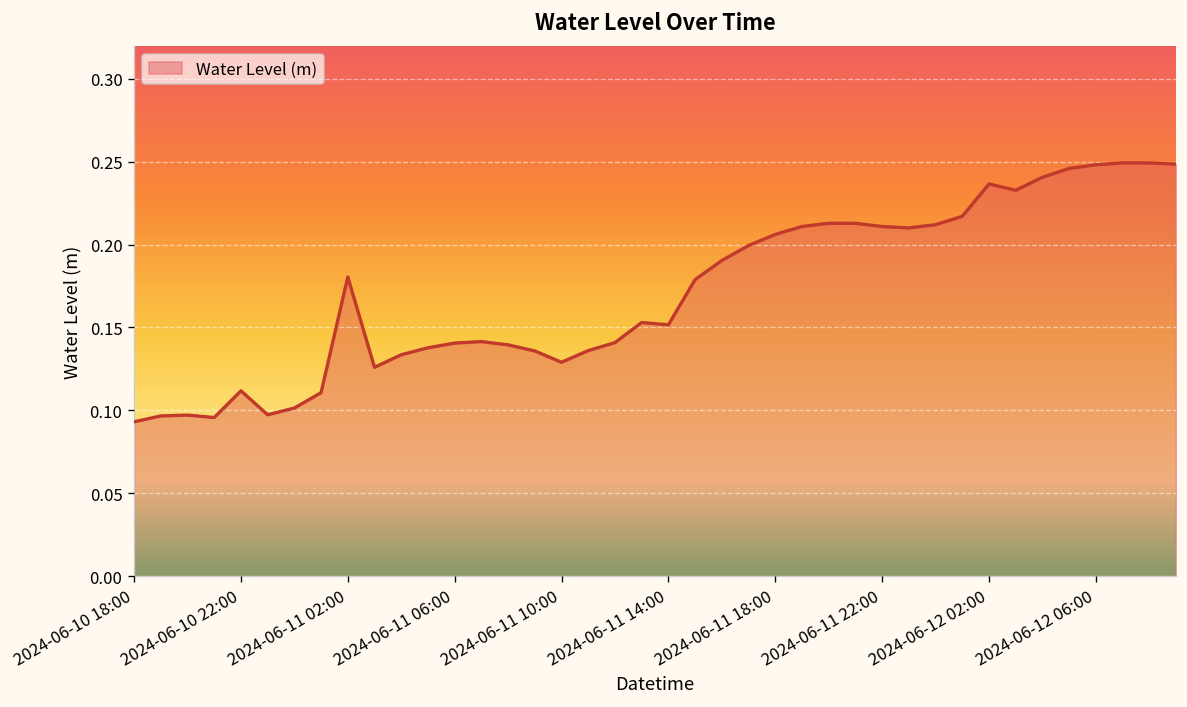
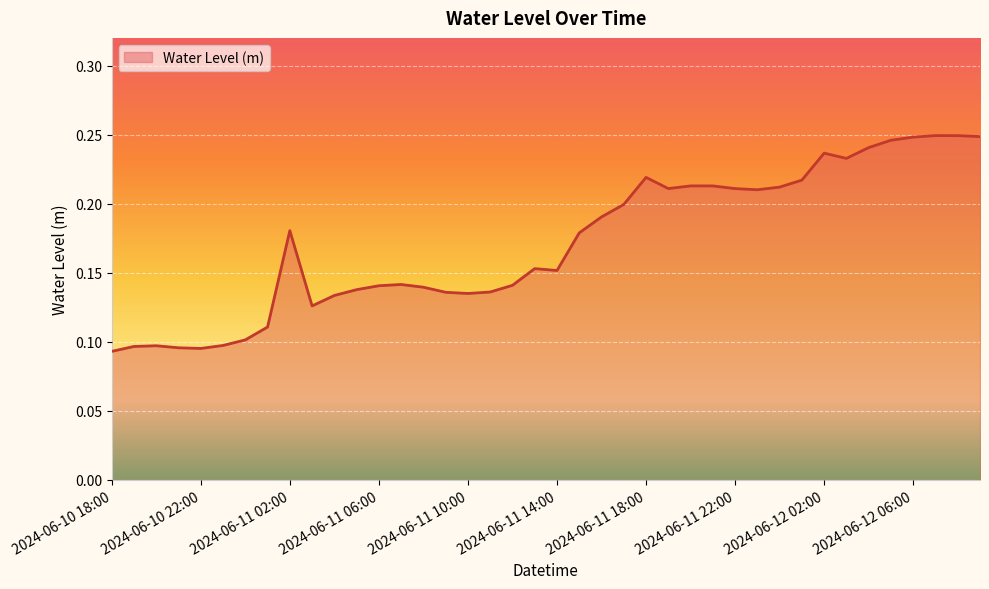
2024-06-10 22:00: 0.112 -> 0.095
2024-06-11 10:00: 0.129 -> 0.135
2024-06-11 18:00: 0.206 -> 0.219
